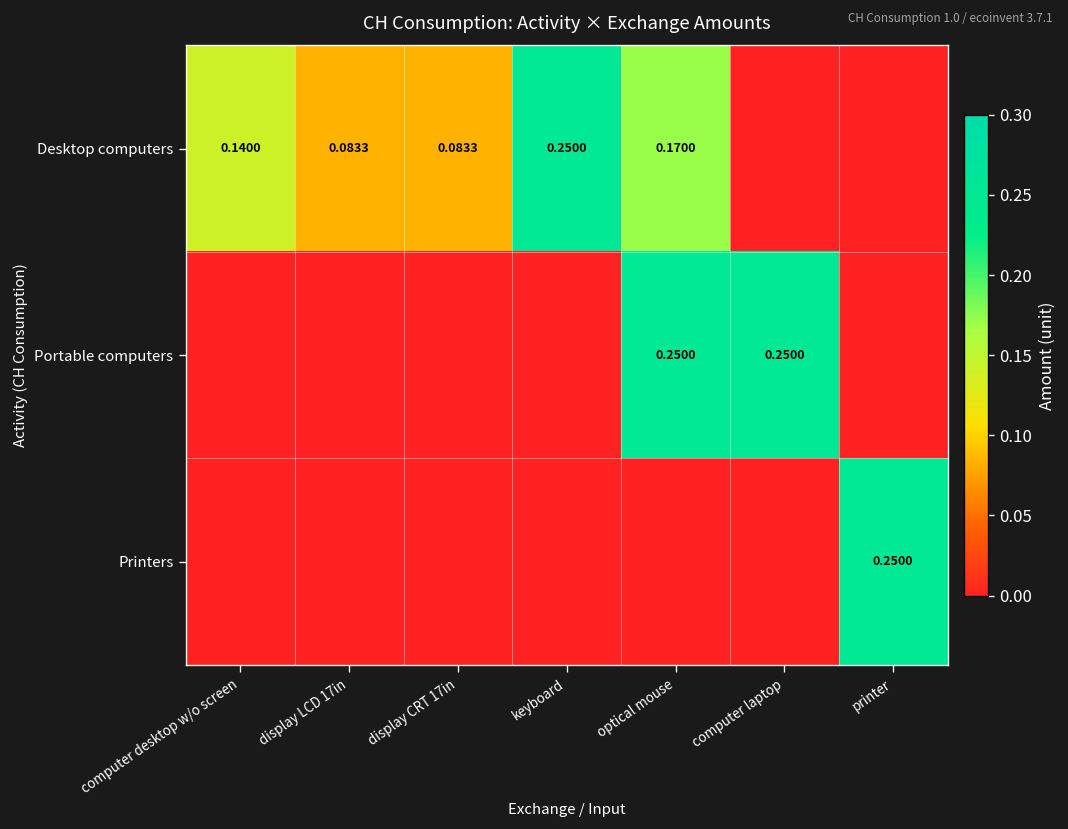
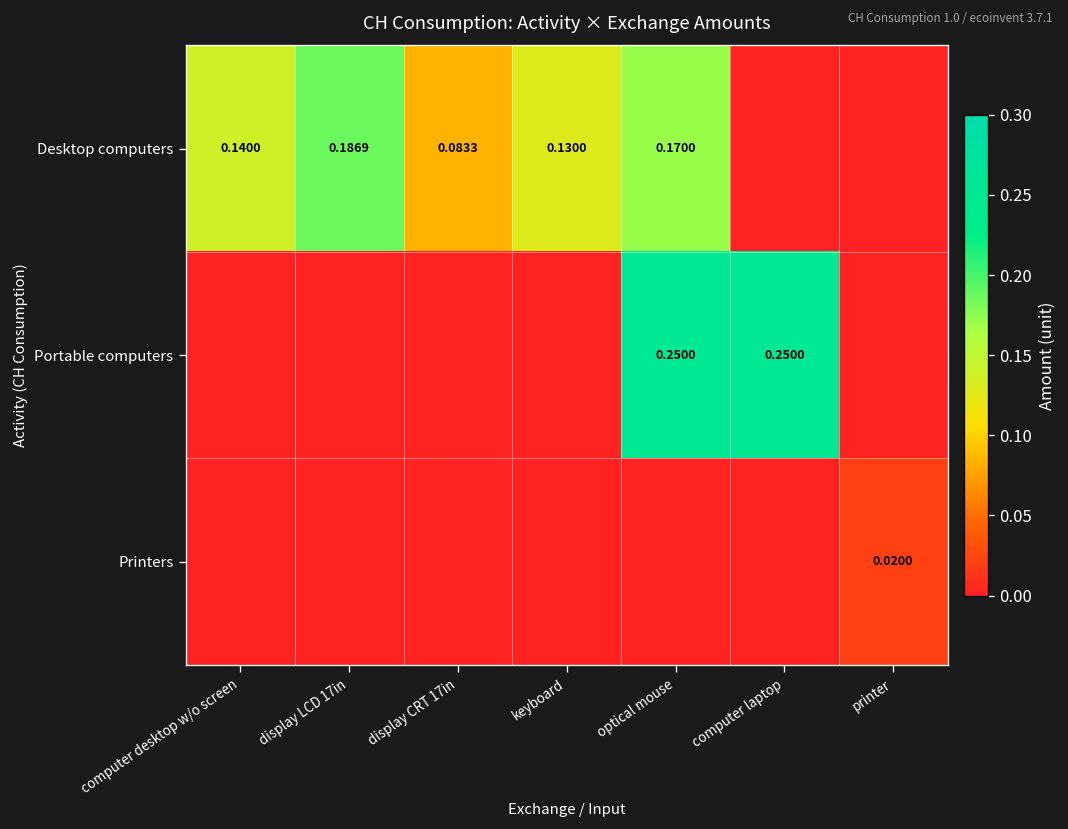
Desktop computers, display LCD 17in: 0.0833 -> 0.1869
Desktop computers, keyboard: 0.2500 -> 0.1300
Printers, printer: 0.2500 -> 0.0200
